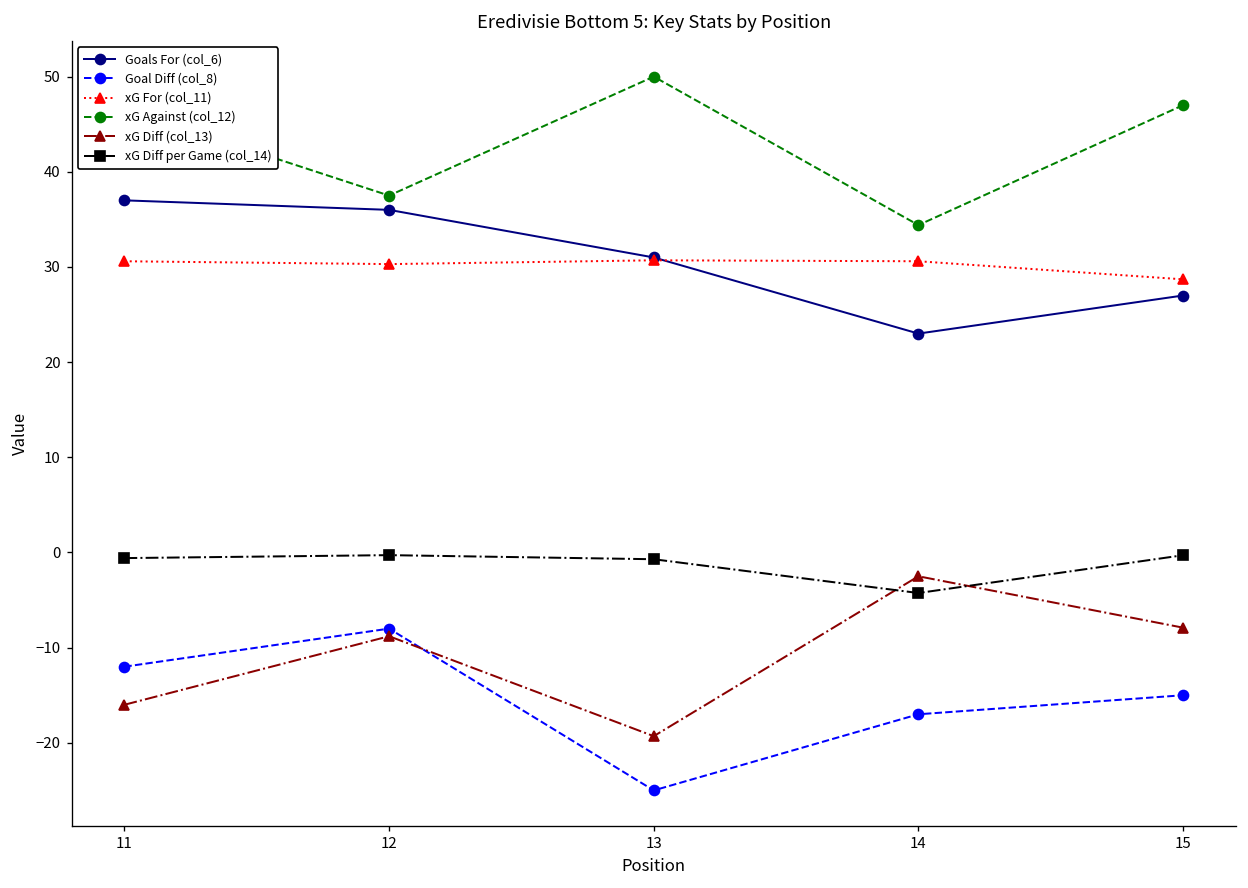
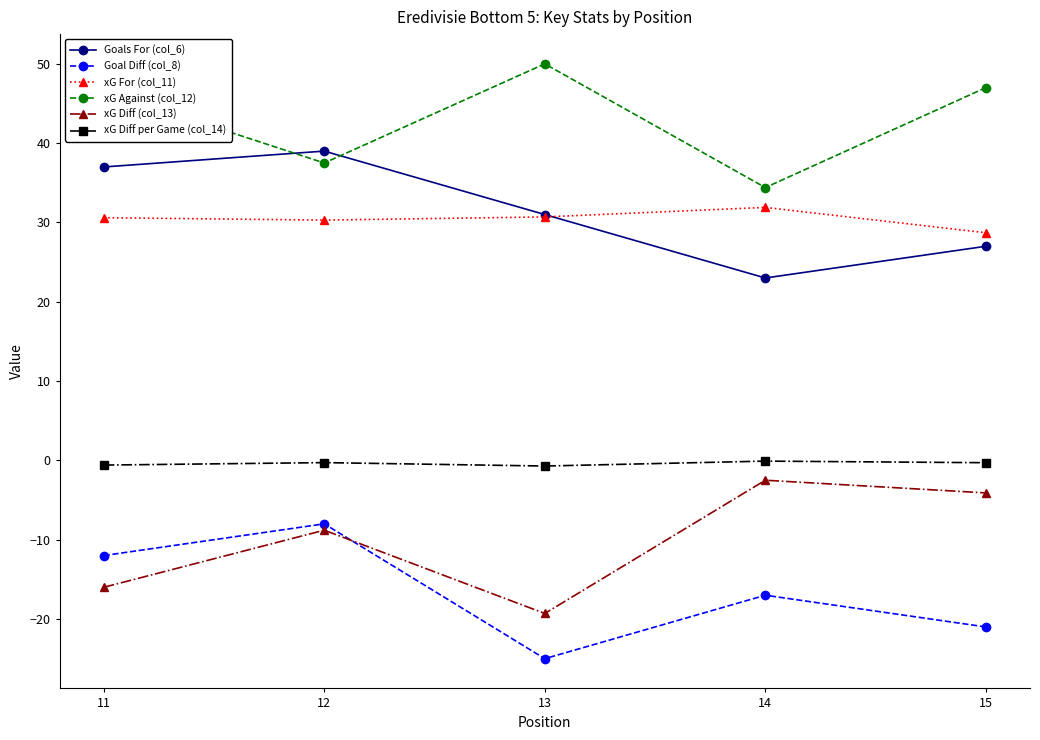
Goals For (col_6), 12: 36 -> 39
xG For (col_11), 14: 31 -> 32
xG Diff per Game (col_14), 14: -4 -> 0
Goal Diff (col_8), 15: -15 -> -21
xG Diff (col_13), 15: -8 -> -4
